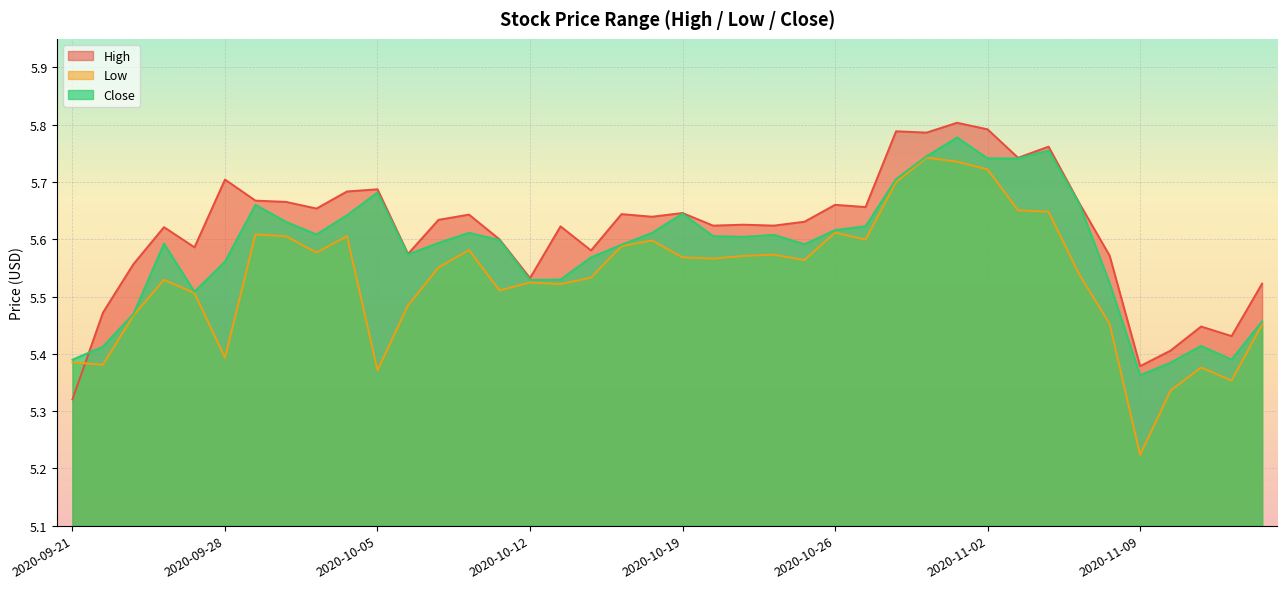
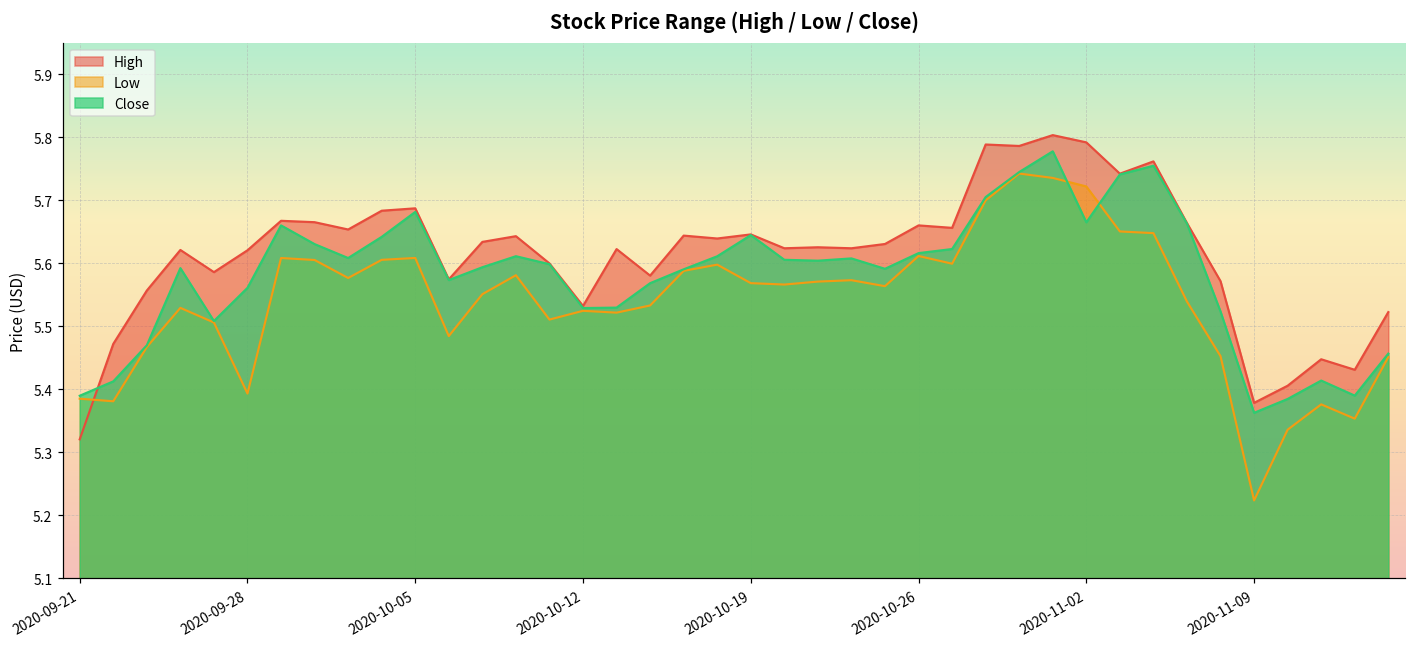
High, 2020-09-28: 5.70 -> 5.62
Low, 2020-10-05: 5.37 -> 5.61
Close, 2020-11-02: 5.74 -> 5.67
